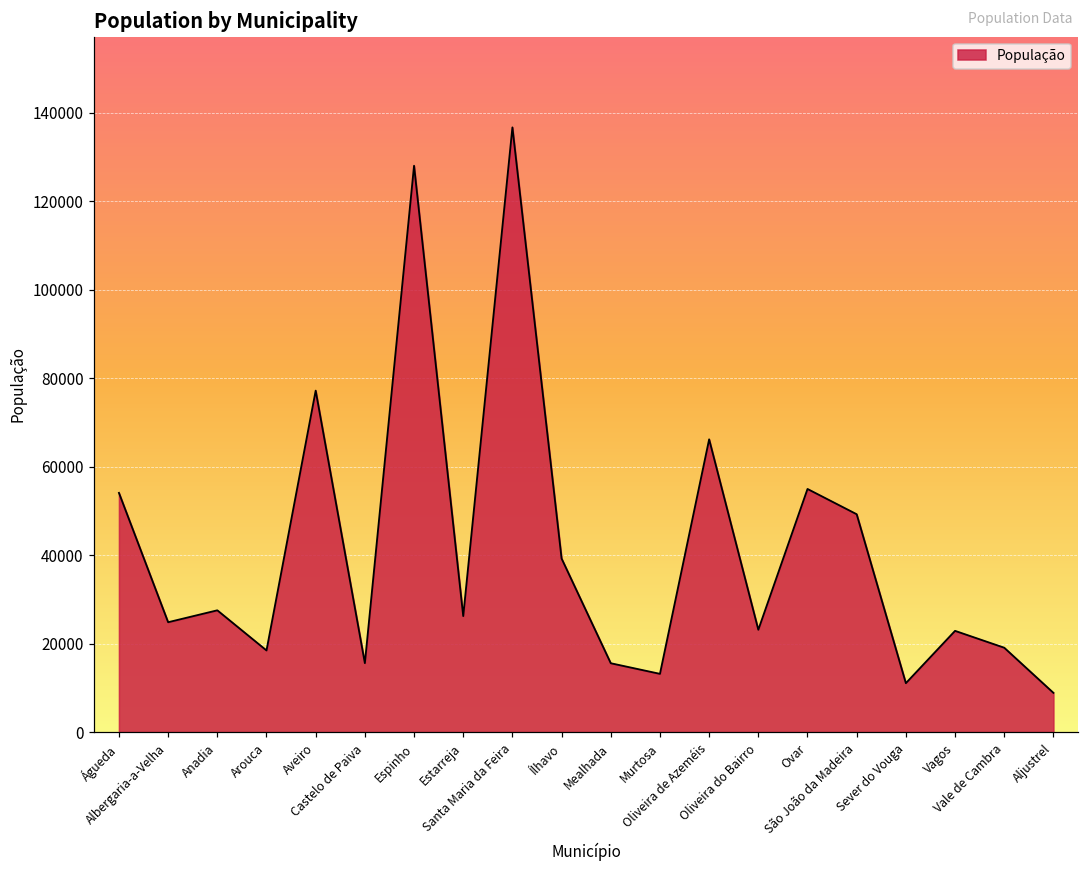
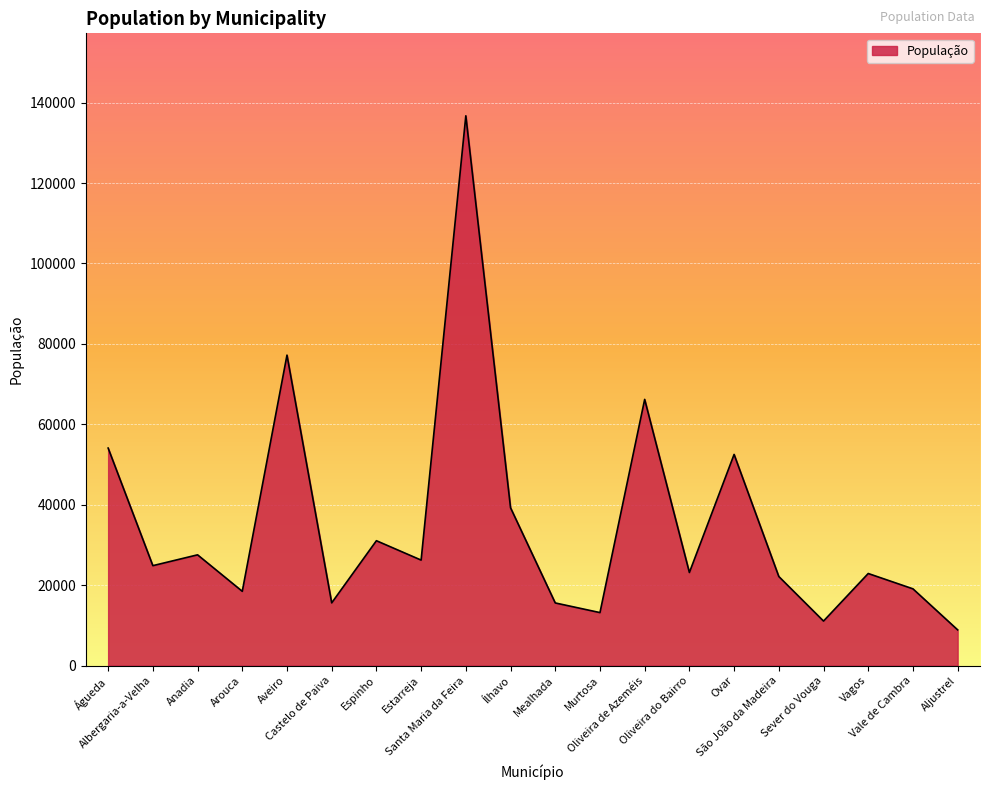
Espinho: 128000 -> 31000
Ovar: 55000 -> 53000
São João da Madeira: 49000 -> 22000
